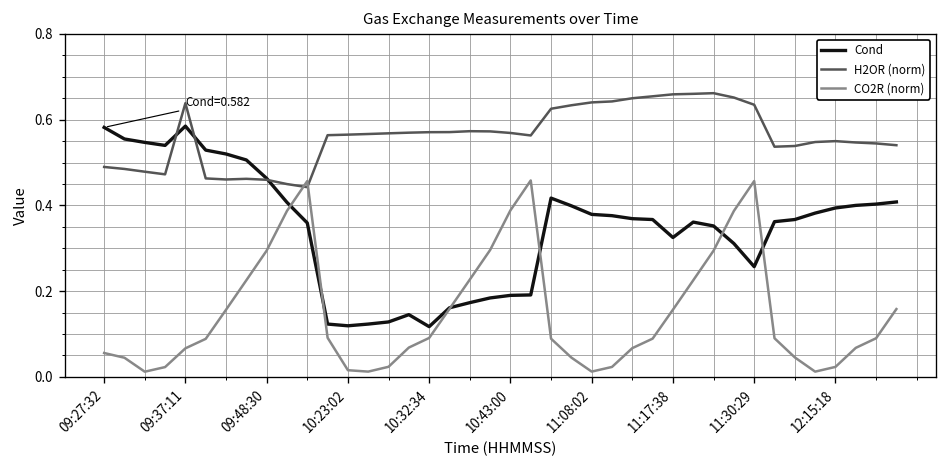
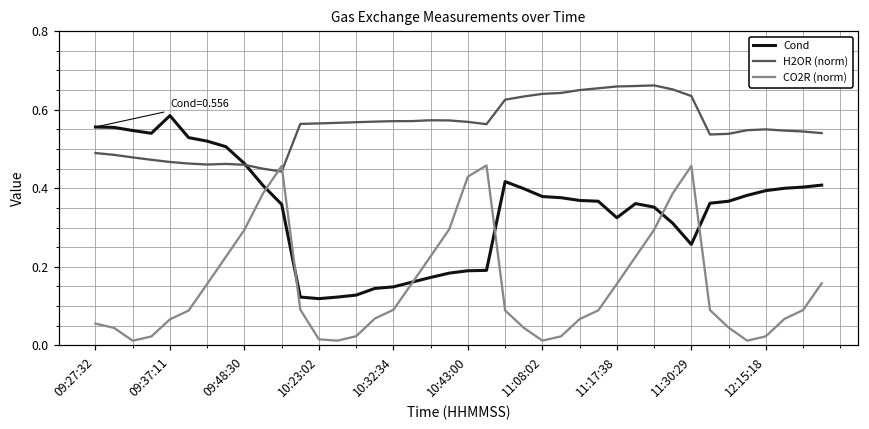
Cond, 09:27:32: 0.582 -> 0.556
H2OR (norm), 09:37:11: 0.64 -> 0.47
Cond, 10:32:34: 0.12 -> 0.15
CO2R (norm), 10:43:00: 0.39 -> 0.43
